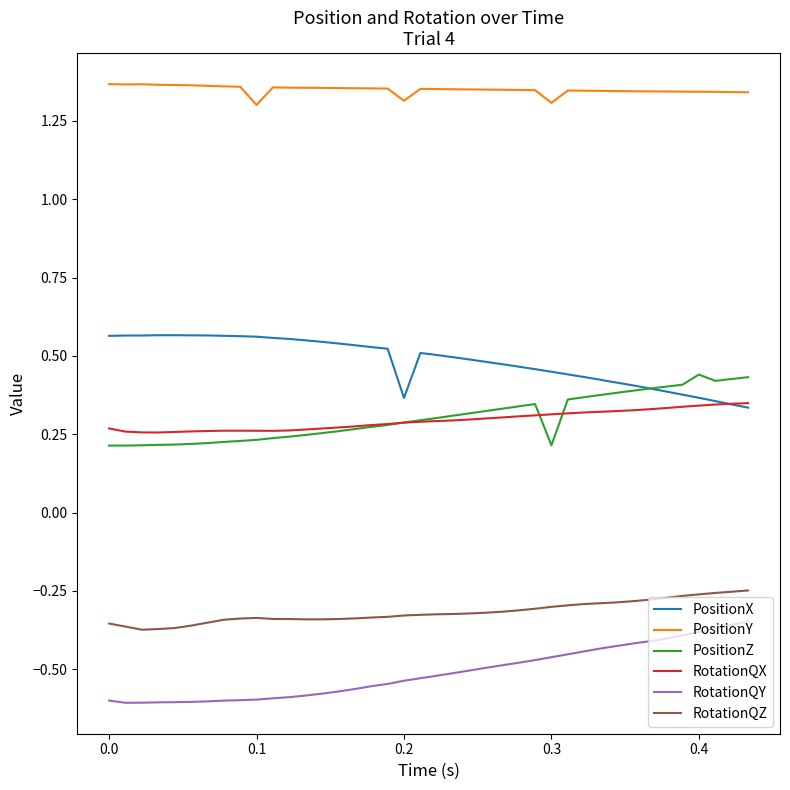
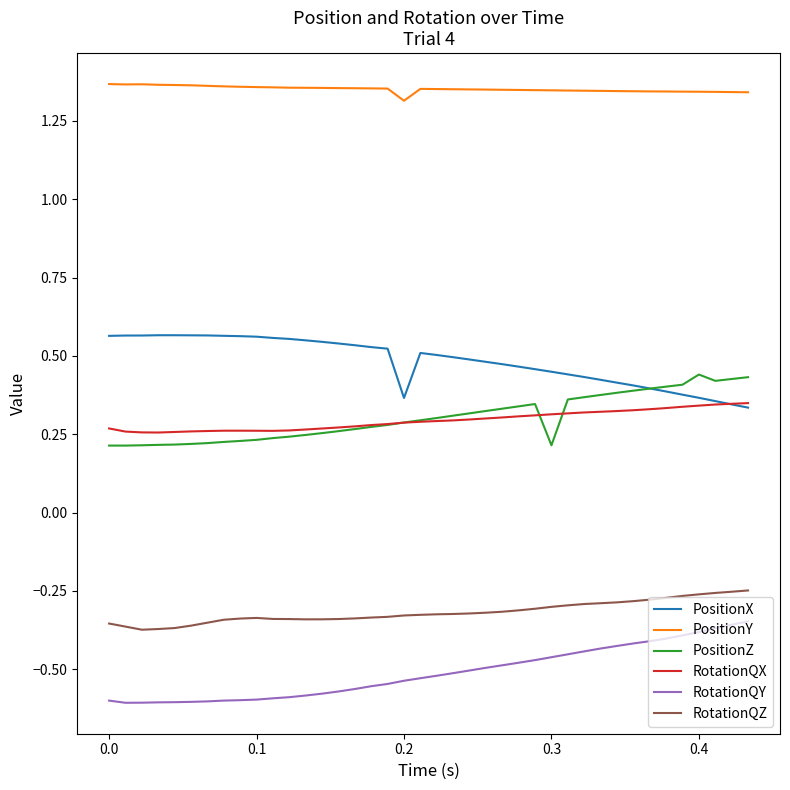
PositionY, 0.1: 1.30 -> 1.36
PositionY, 0.3: 1.31 -> 1.35
